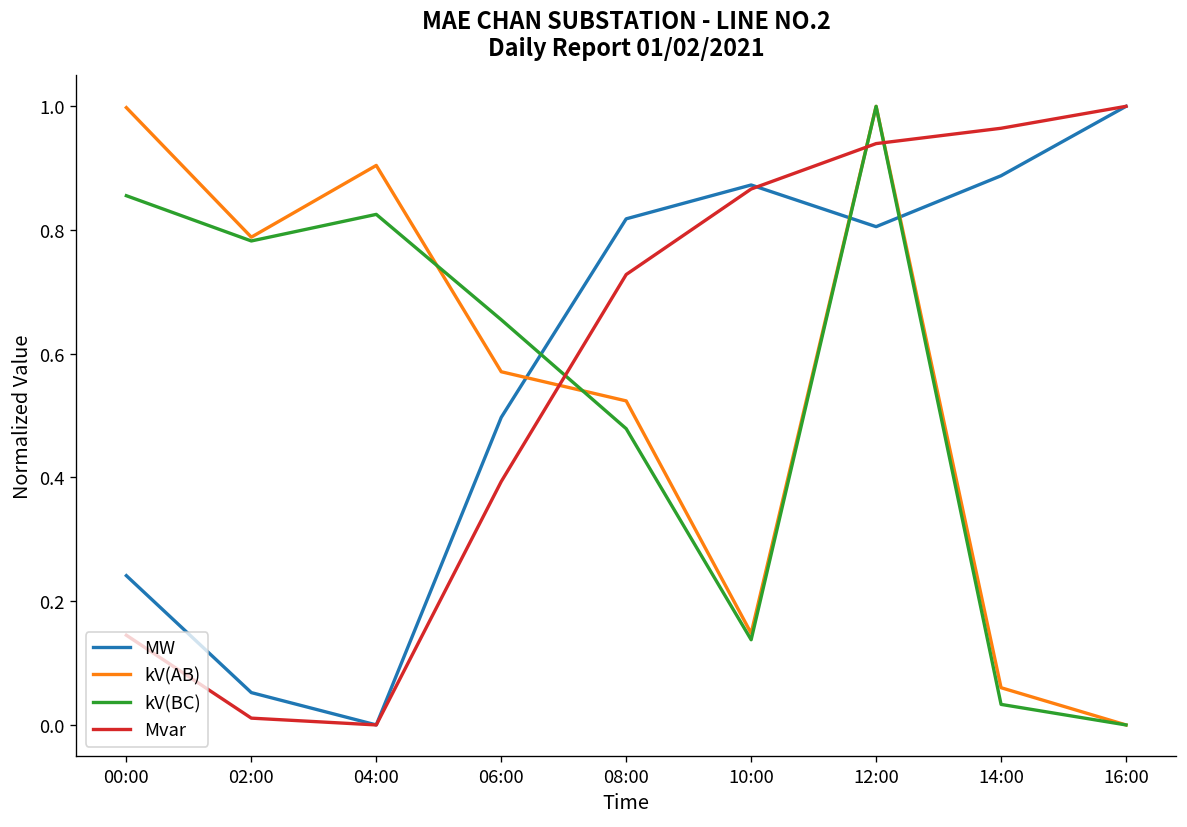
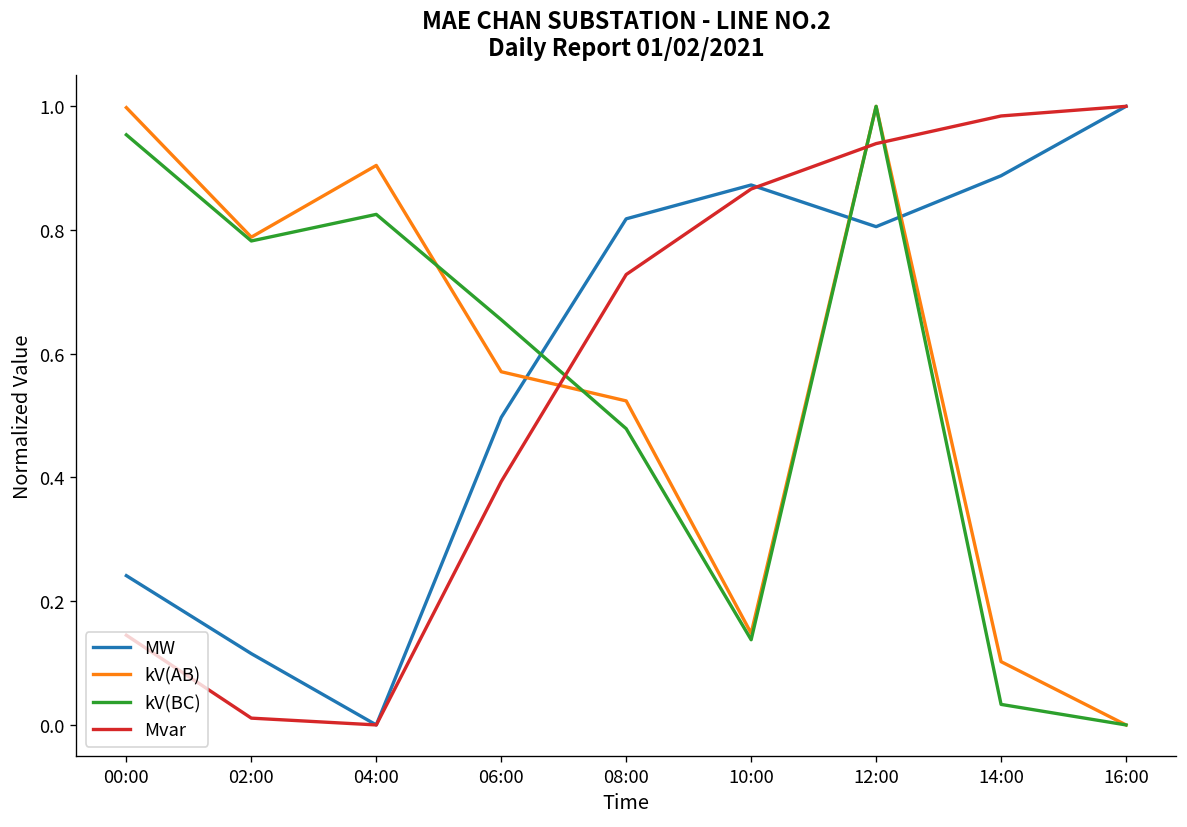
kV(BC), 00:00: 0.86 -> 0.95
MW, 02:00: 0.05 -> 0.12
kV(AB), 14:00: 0.06 -> 0.10
Mvar, 14:00: 0.96 -> 0.98
